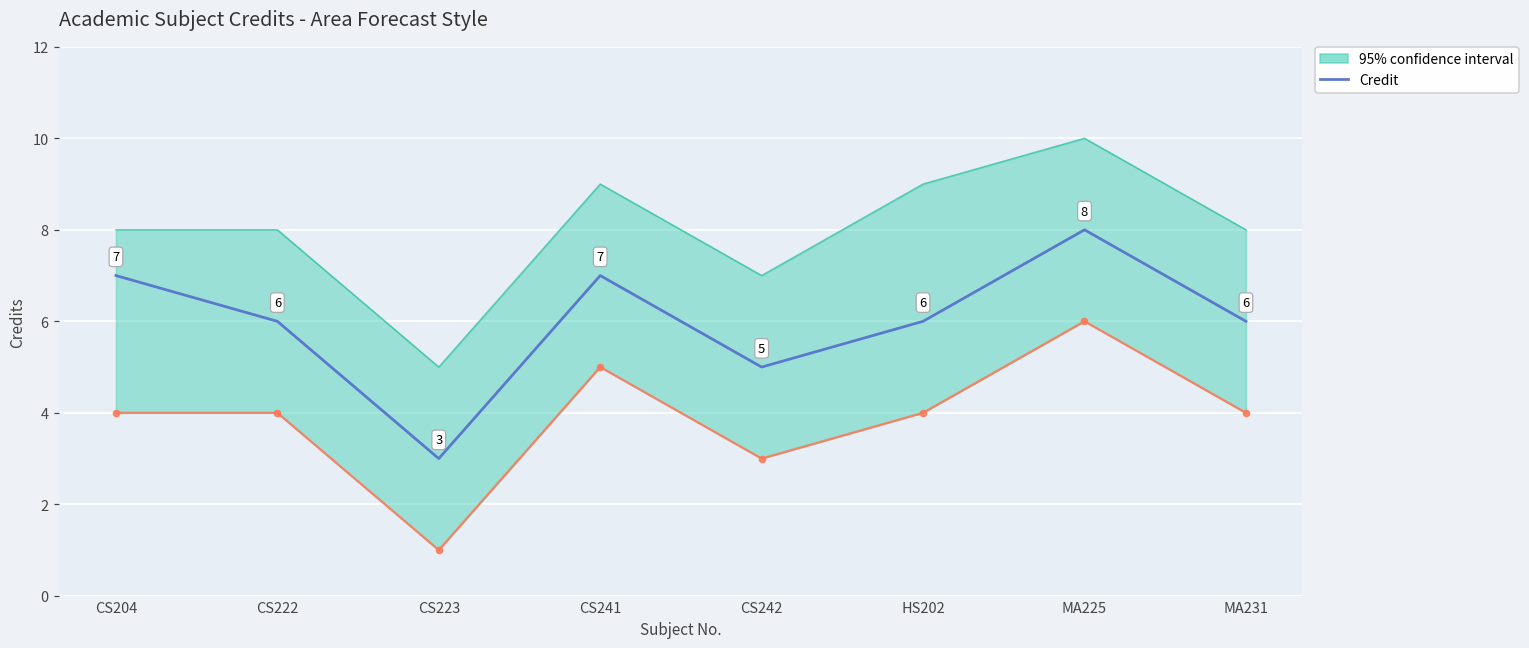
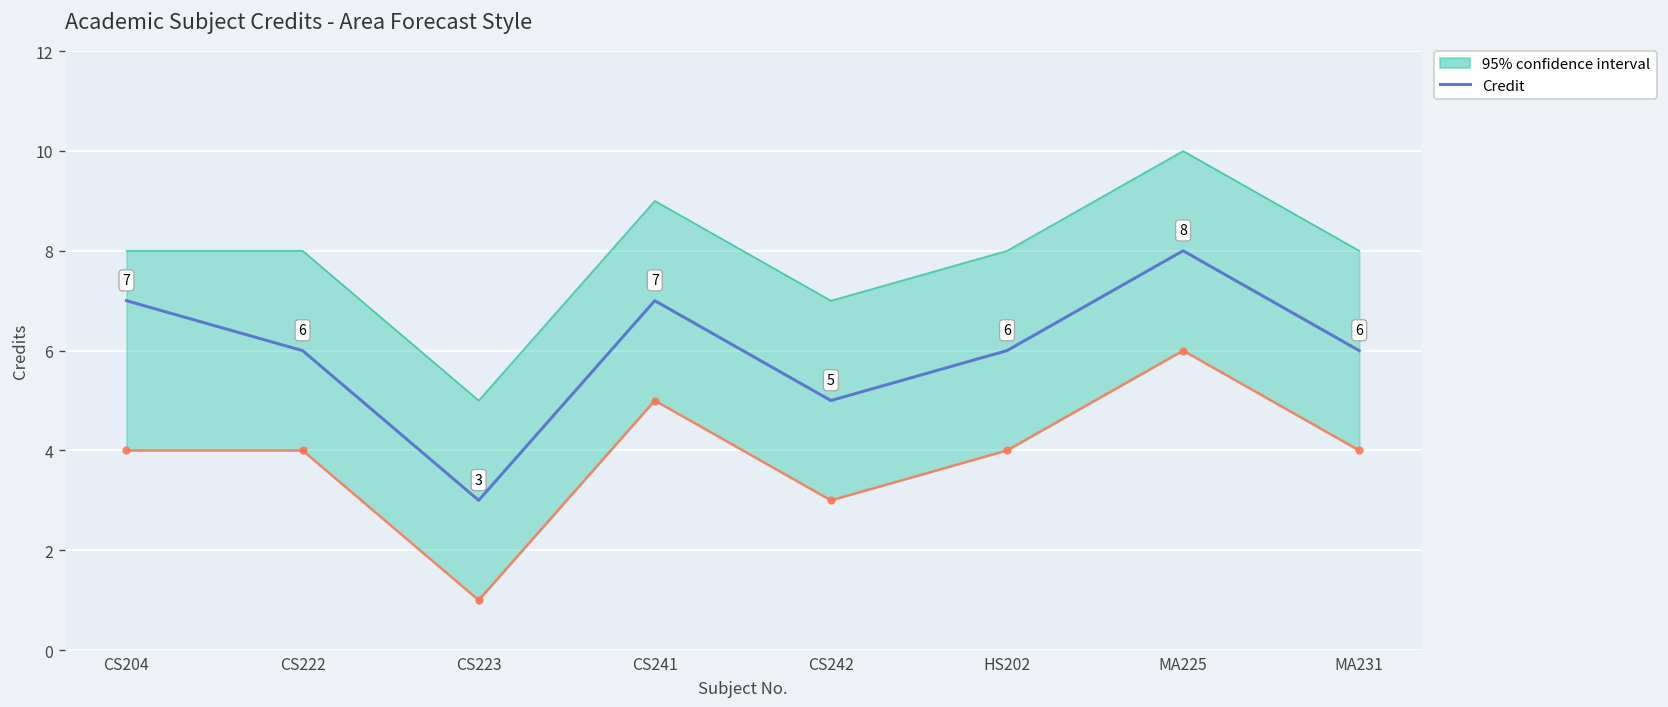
95% confidence interval, HS202: 9 -> 8
